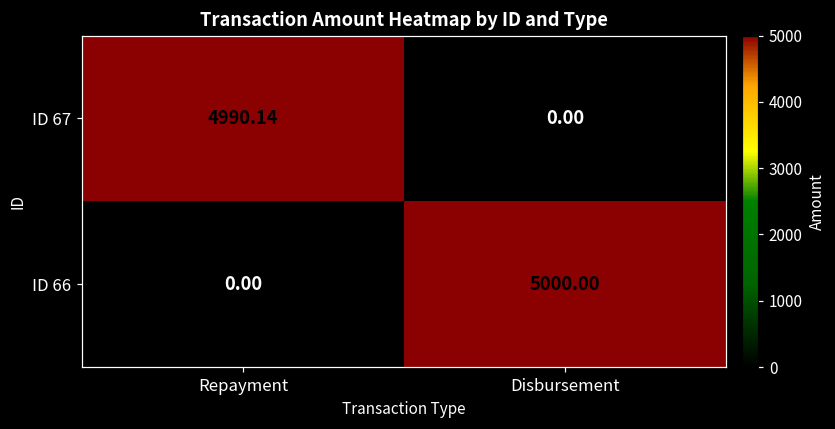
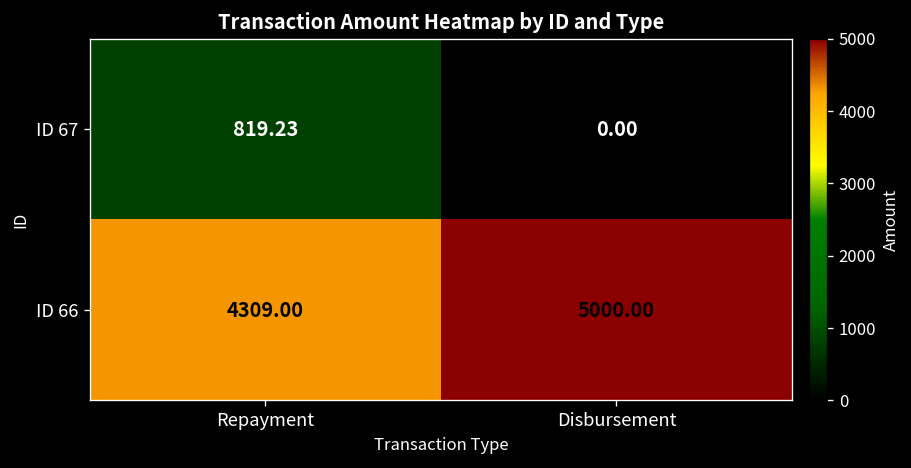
ID 67, Repayment: 4990.14 -> 819.23
ID 66, Repayment: 0.00 -> 4309.00
